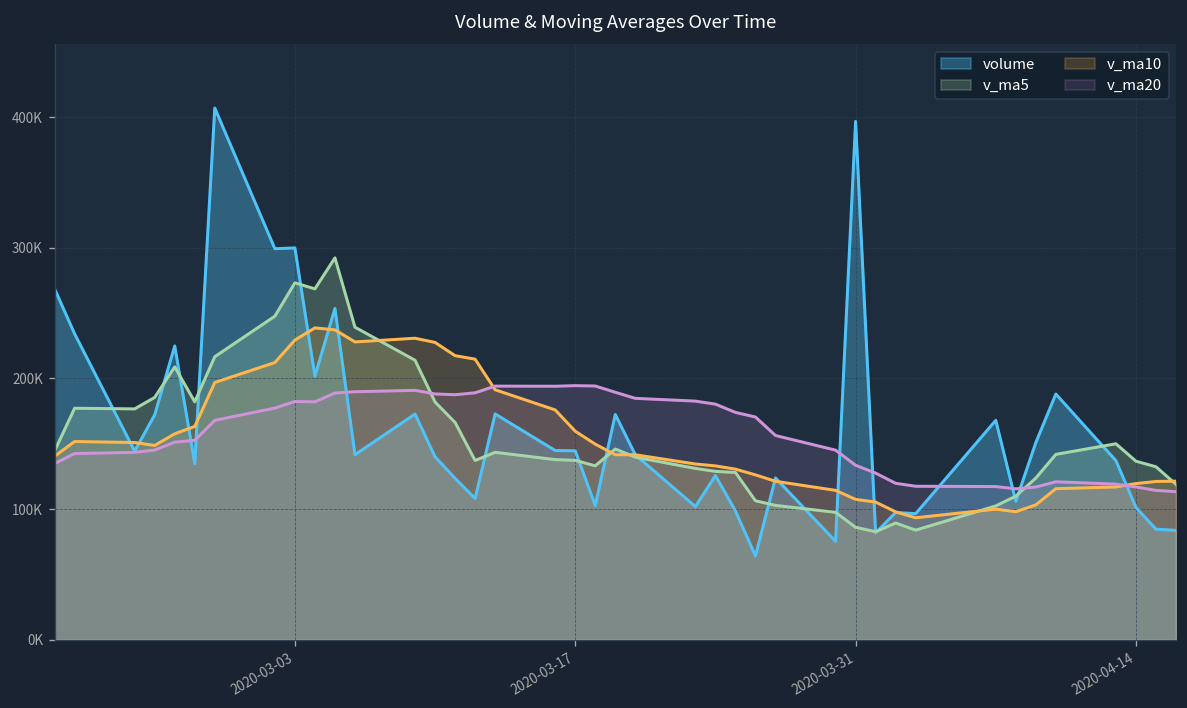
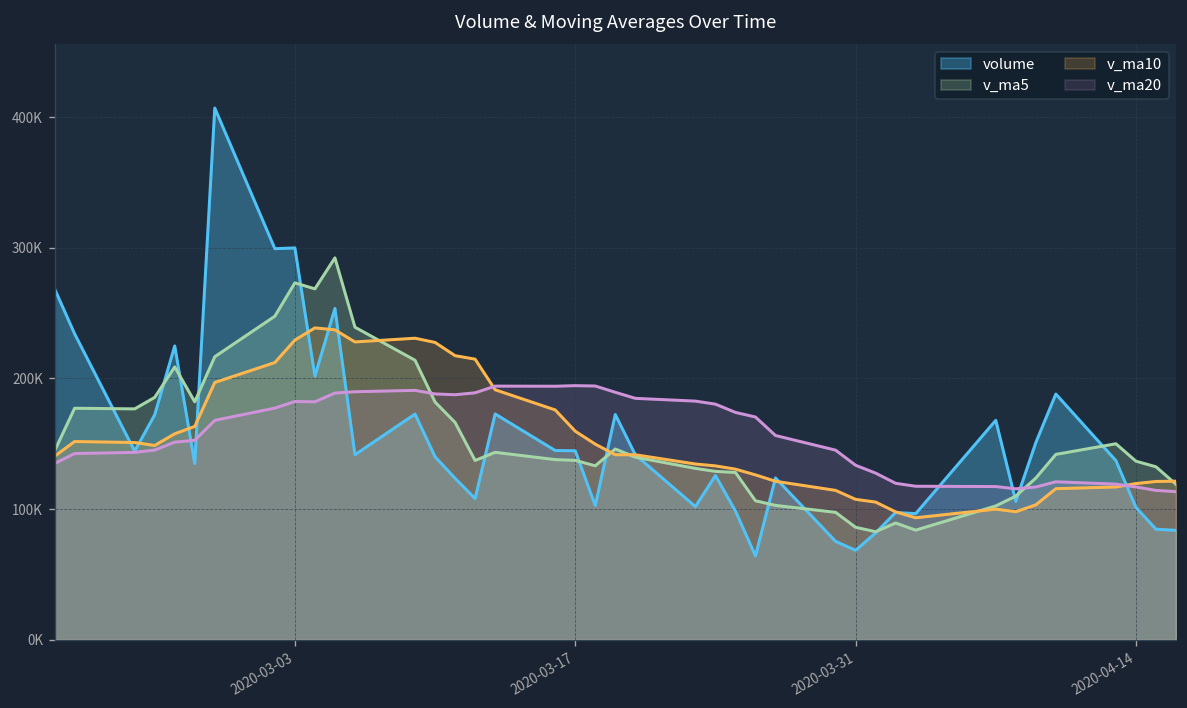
volume, 2020-03-31: 397000 -> 68000
